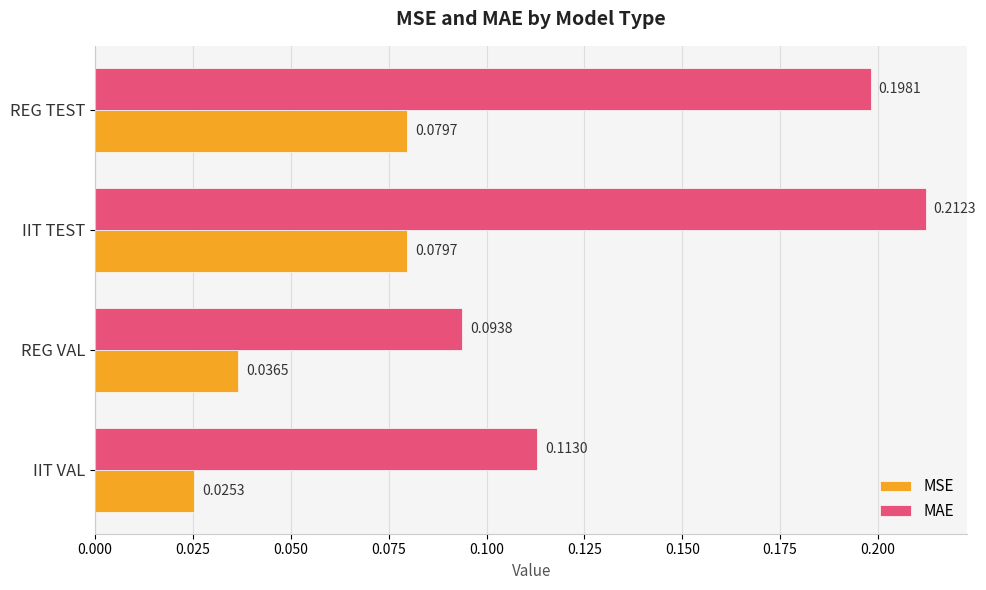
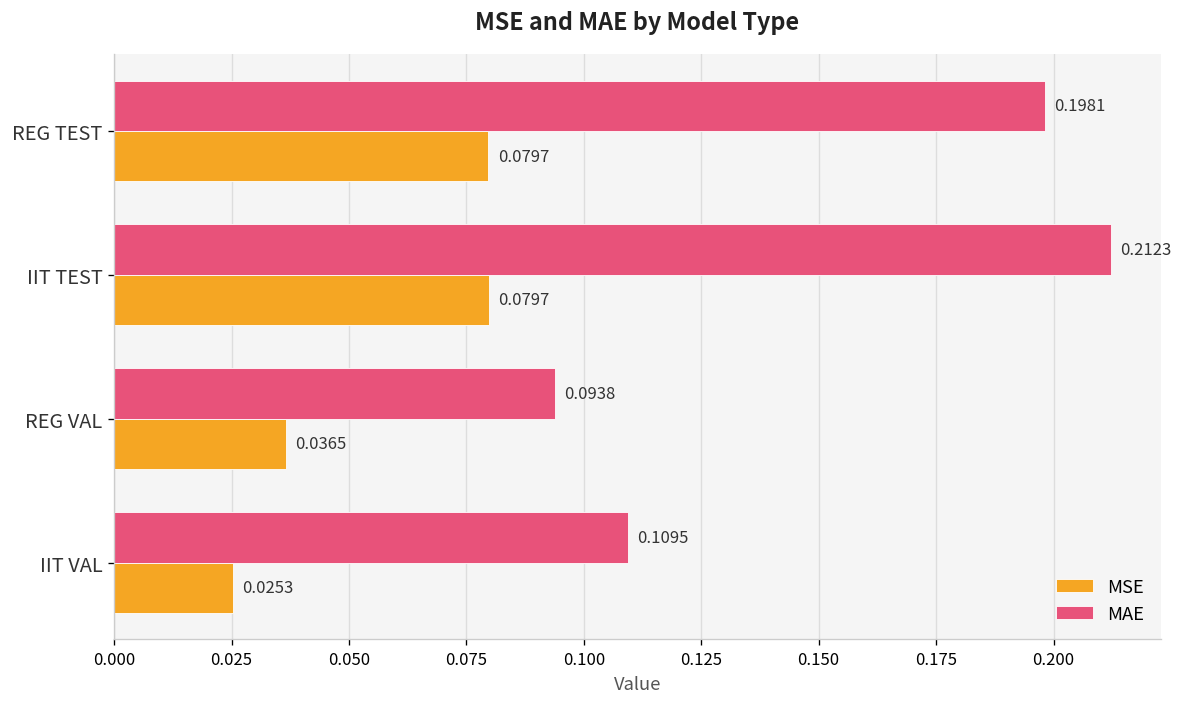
MAE, IIT VAL: 0.1130 -> 0.1095
